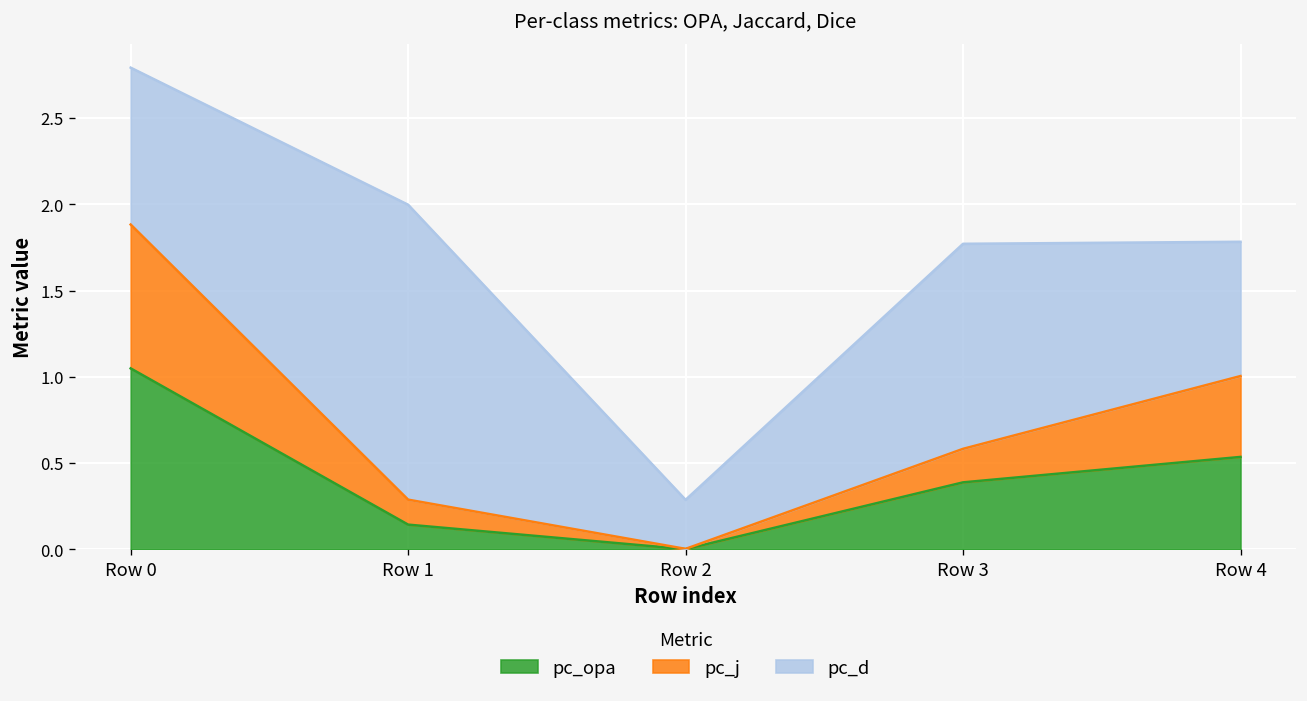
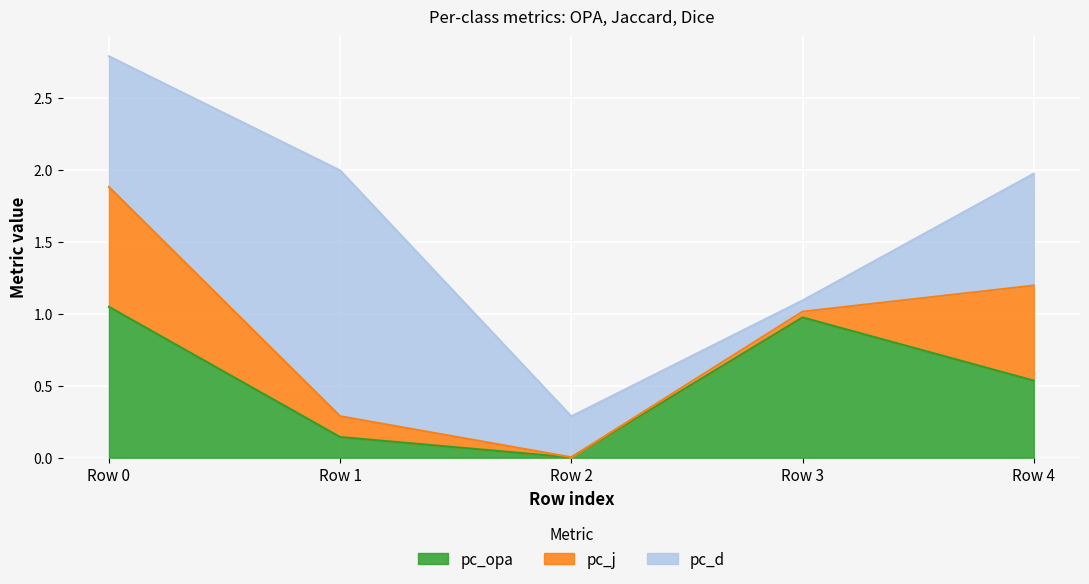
pc_opa, Row 3: 0.39 -> 0.98
pc_j, Row 3: 0.19 -> 0.04
pc_d, Row 3: 1.19 -> 0.08
pc_j, Row 4: 0.47 -> 0.66
